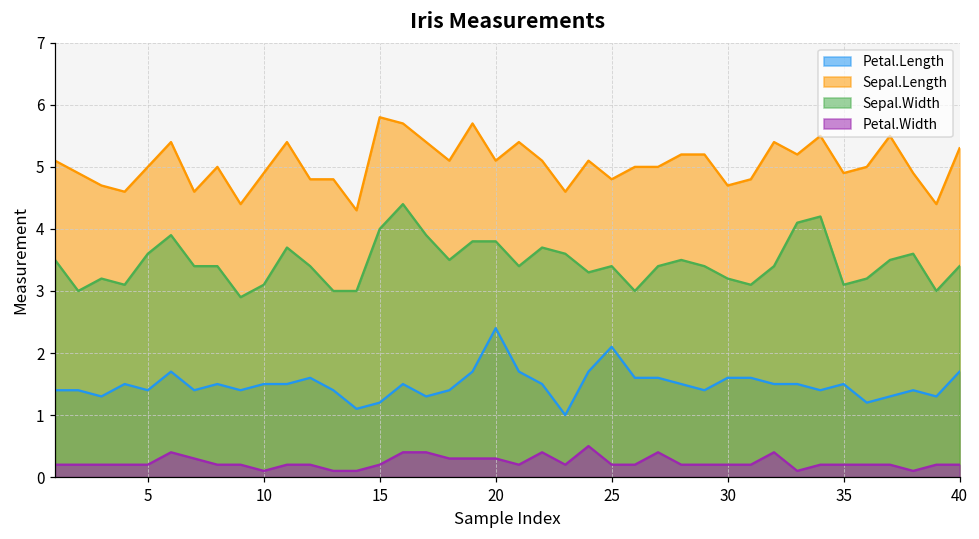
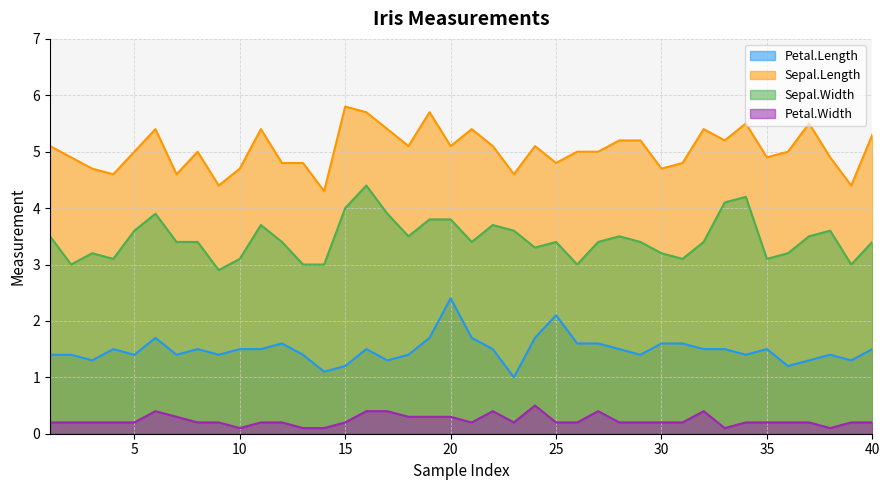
Sepal.Length, 10: 4.9 -> 4.7
Petal.Length, 40: 1.7 -> 1.5
